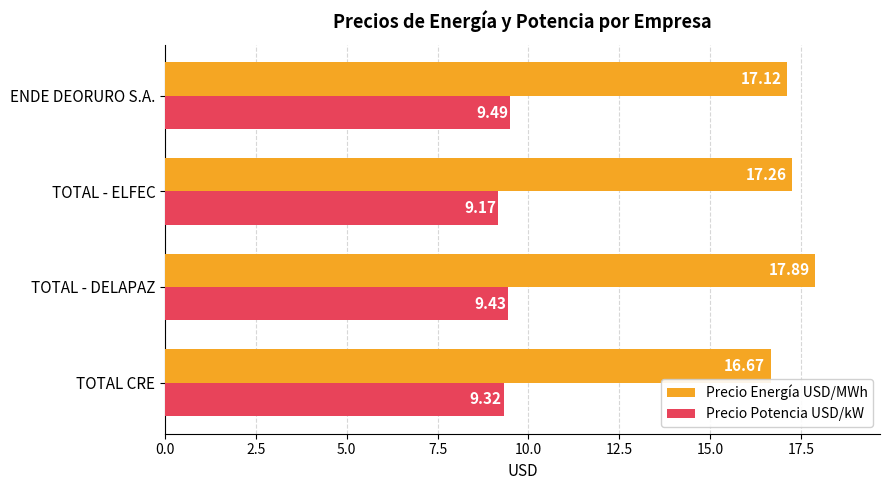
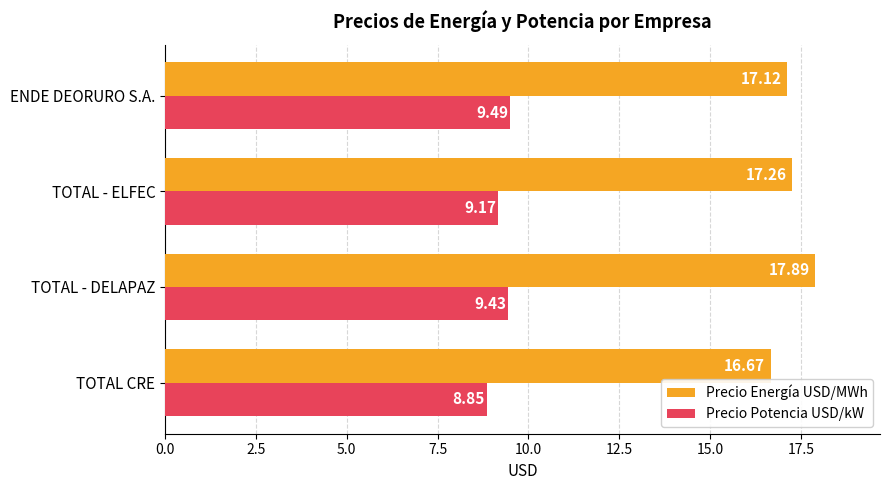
Precio Potencia USD/kW, TOTAL CRE: 9.32 -> 8.85
